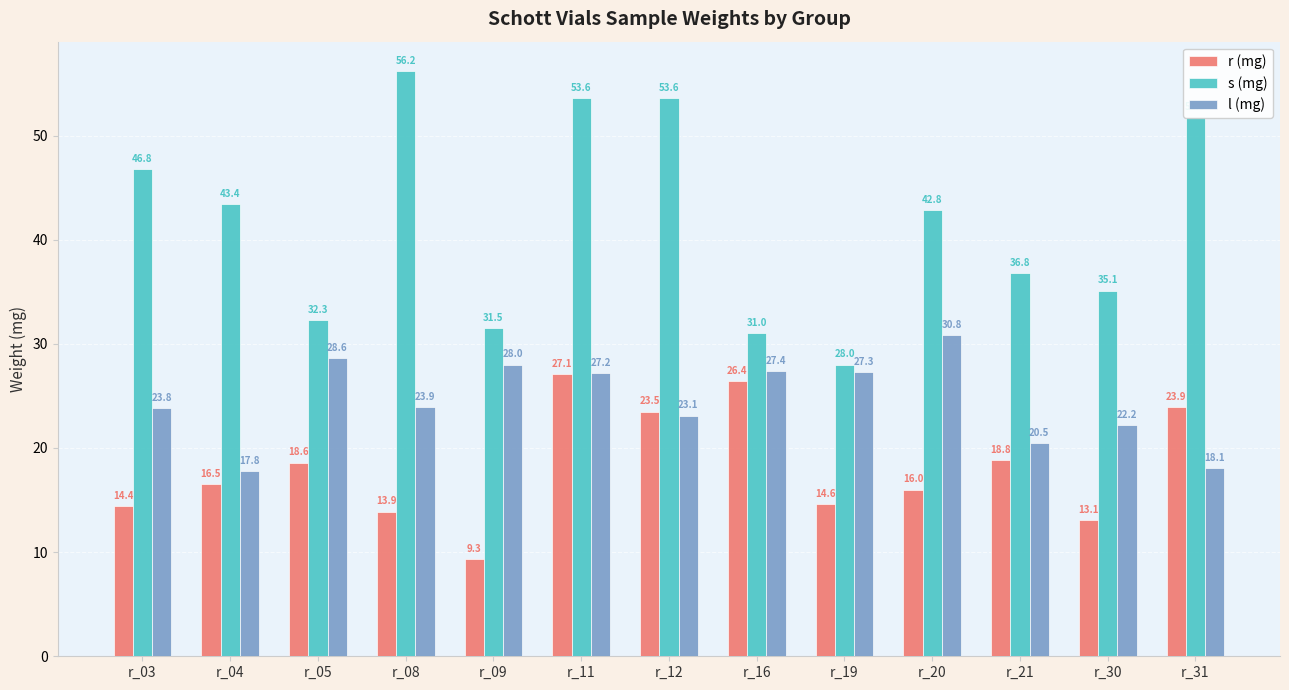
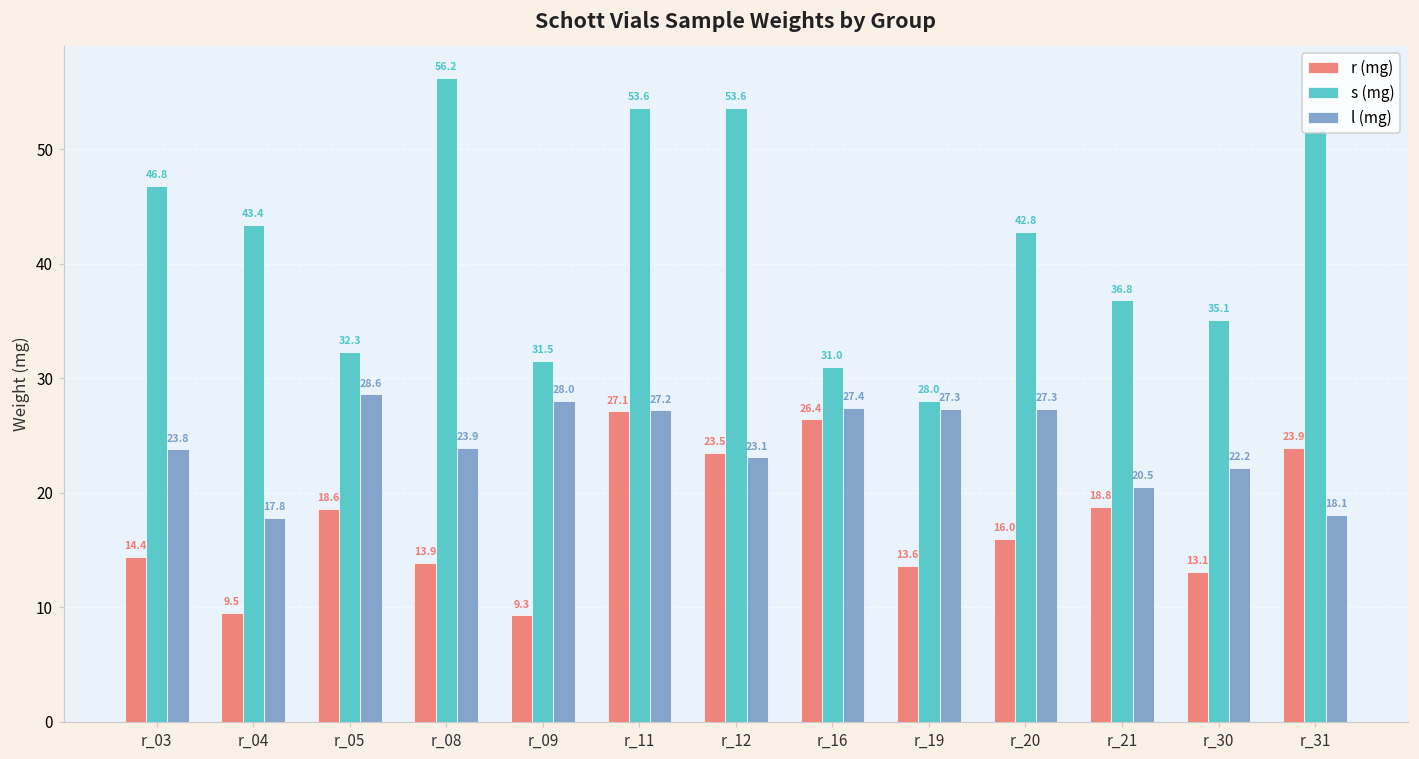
r (mg), r_04: 16.5 -> 9.5
r (mg), r_19: 14.6 -> 13.6
l (mg), r_20: 30.8 -> 27.3
